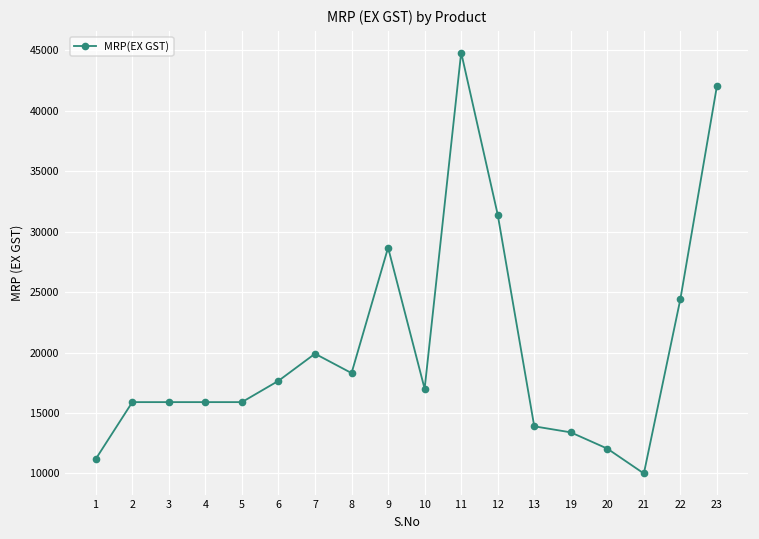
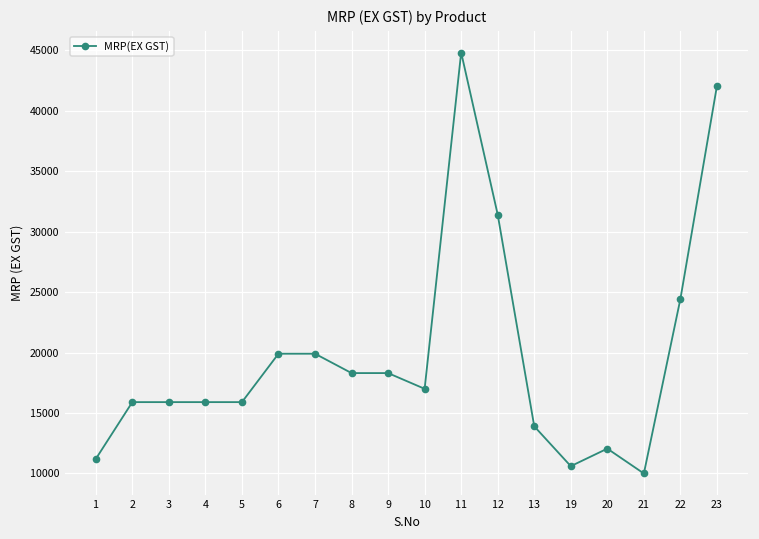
6: 17700 -> 19900
9: 28700 -> 18300
19: 13400 -> 10600
